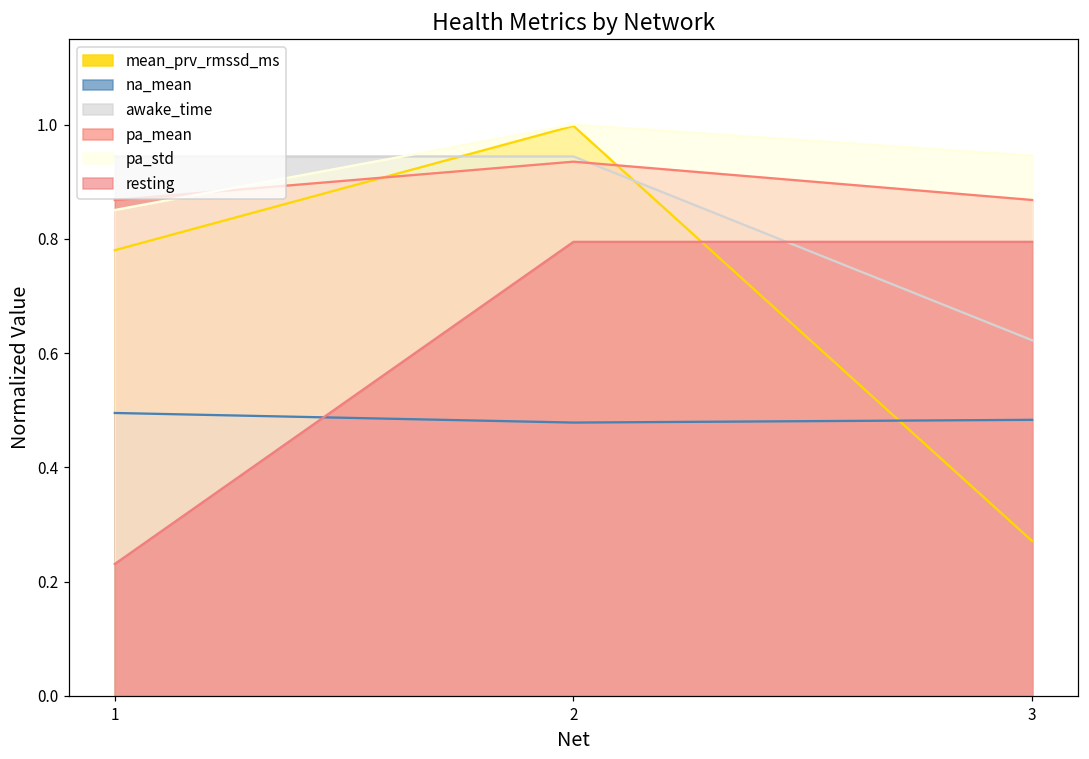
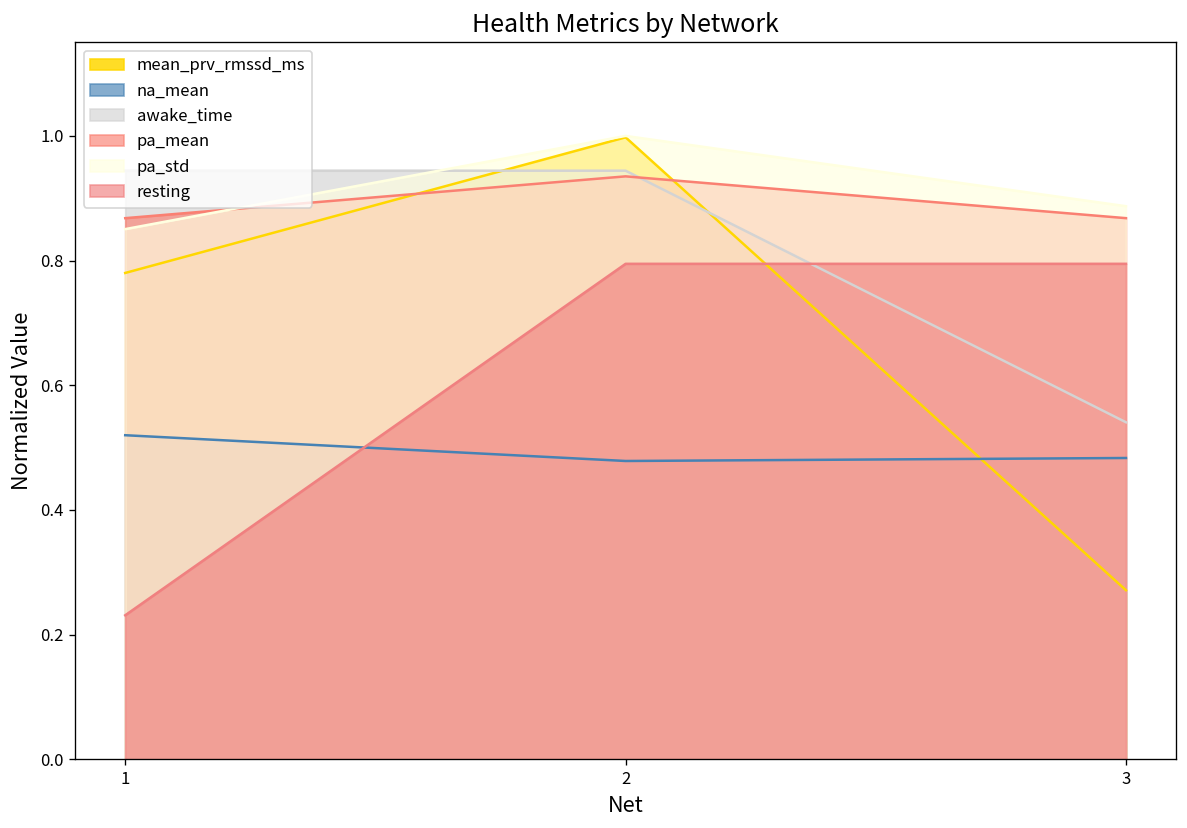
na_mean, 1: 0.50 -> 0.52
awake_time, 3: 0.62 -> 0.54
pa_std, 3: 0.95 -> 0.89
